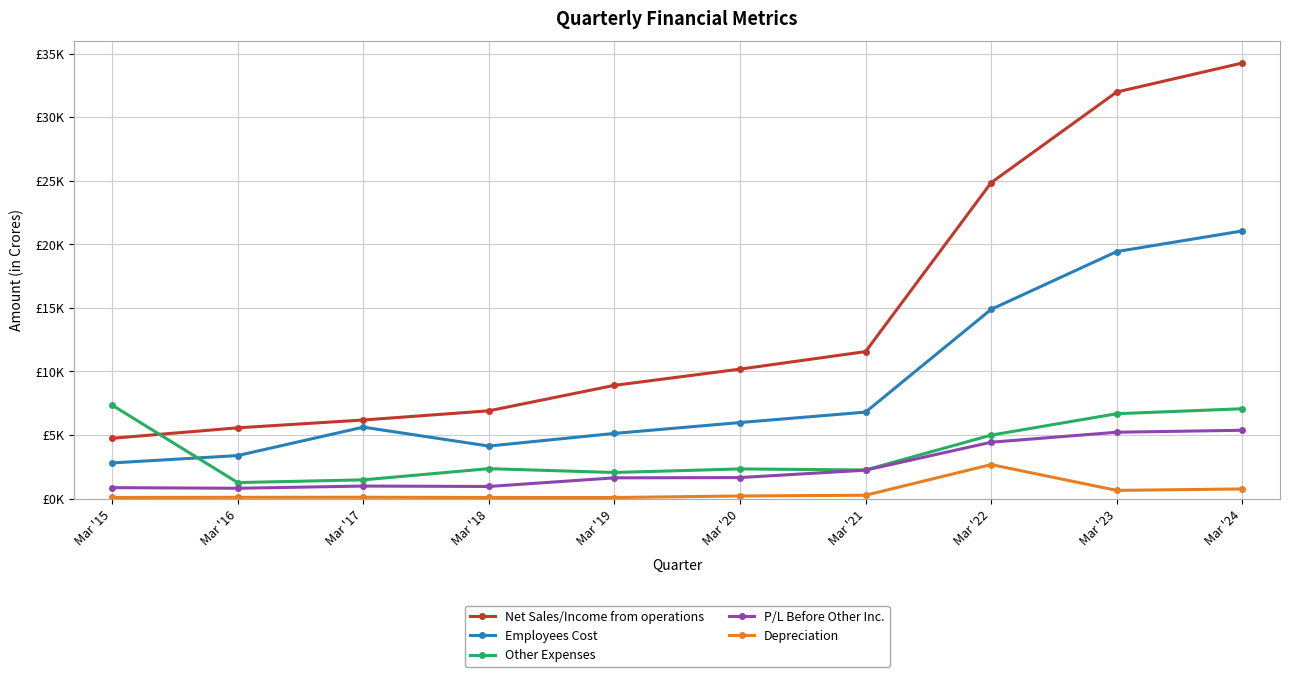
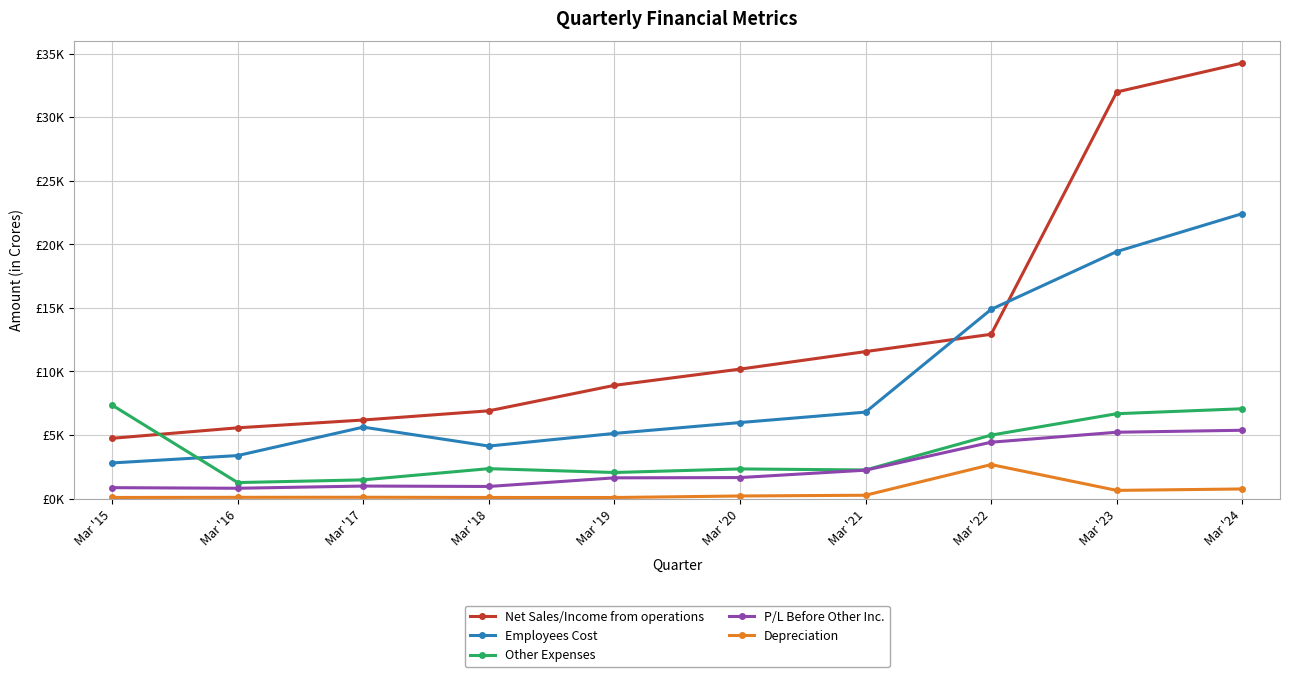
Net Sales/Income from operations, Mar '22: £24800 -> £12900
Employees Cost, Mar '24: £21000 -> £22400
